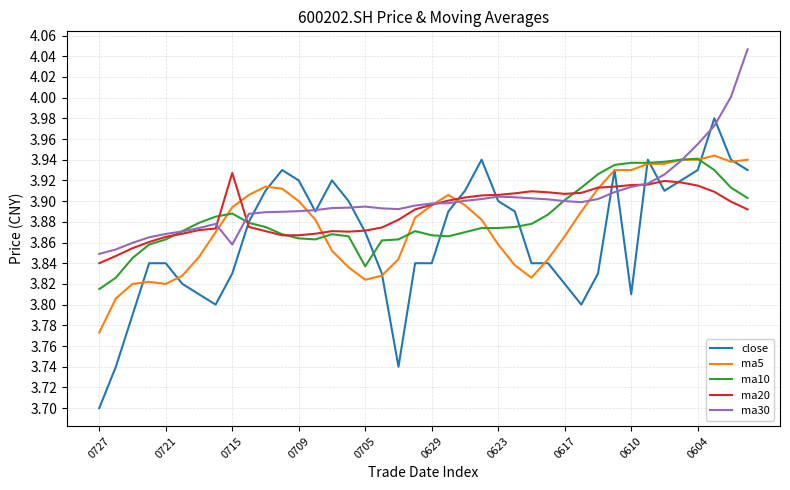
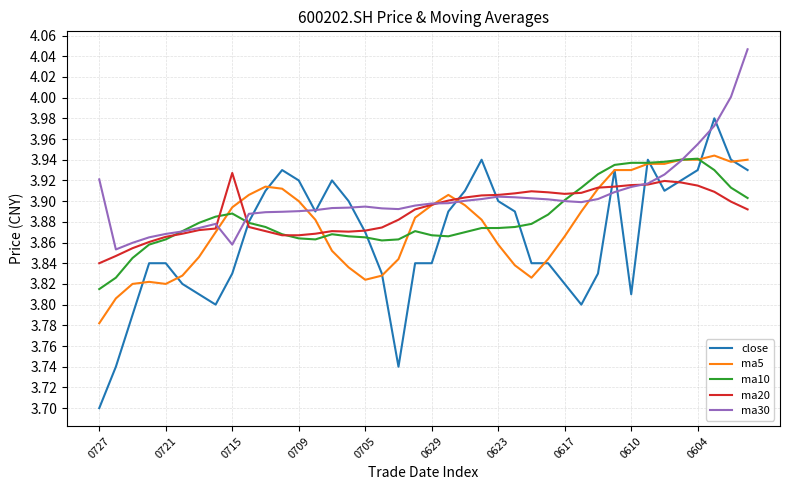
ma5, 0727: 3.773 -> 3.782
ma30, 0727: 3.849 -> 3.921
ma10, 0705: 3.837 -> 3.865
